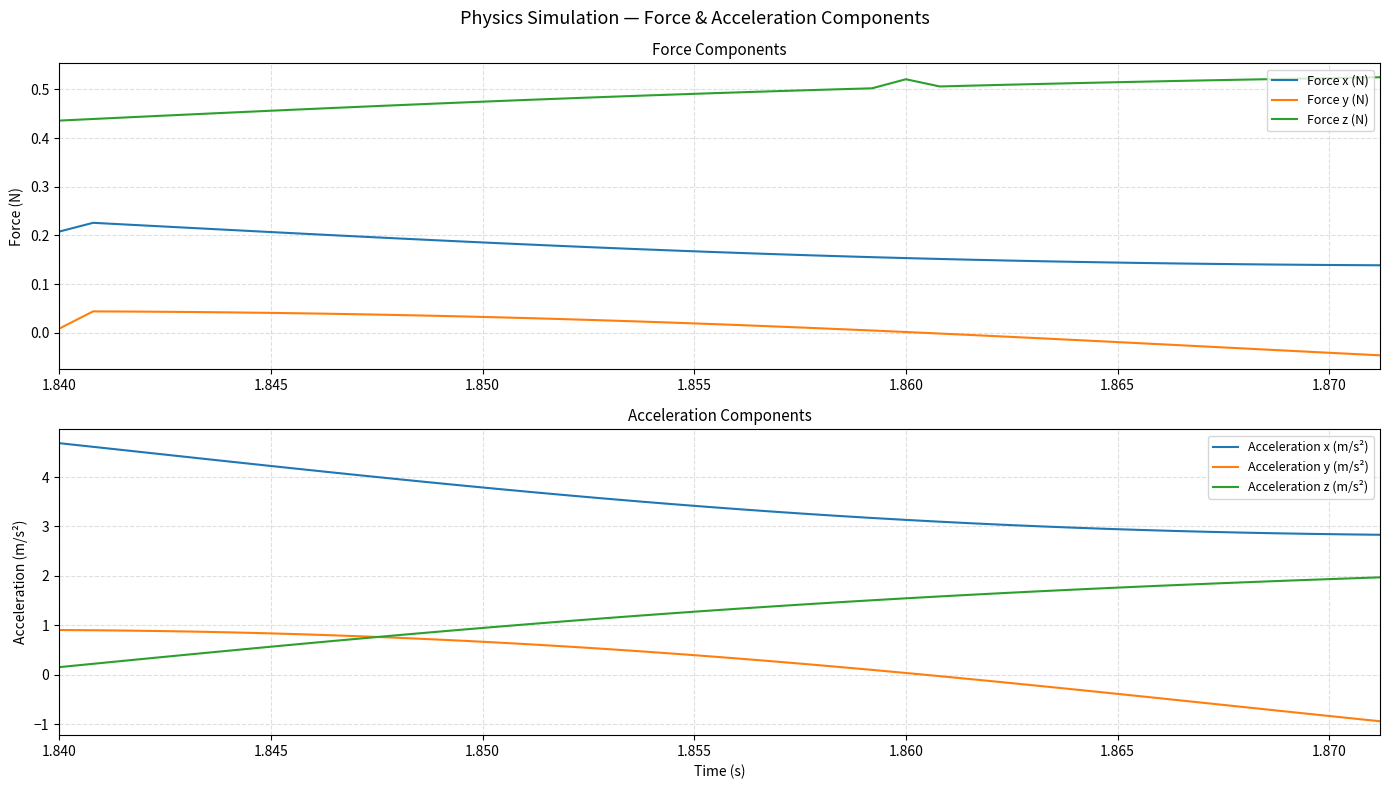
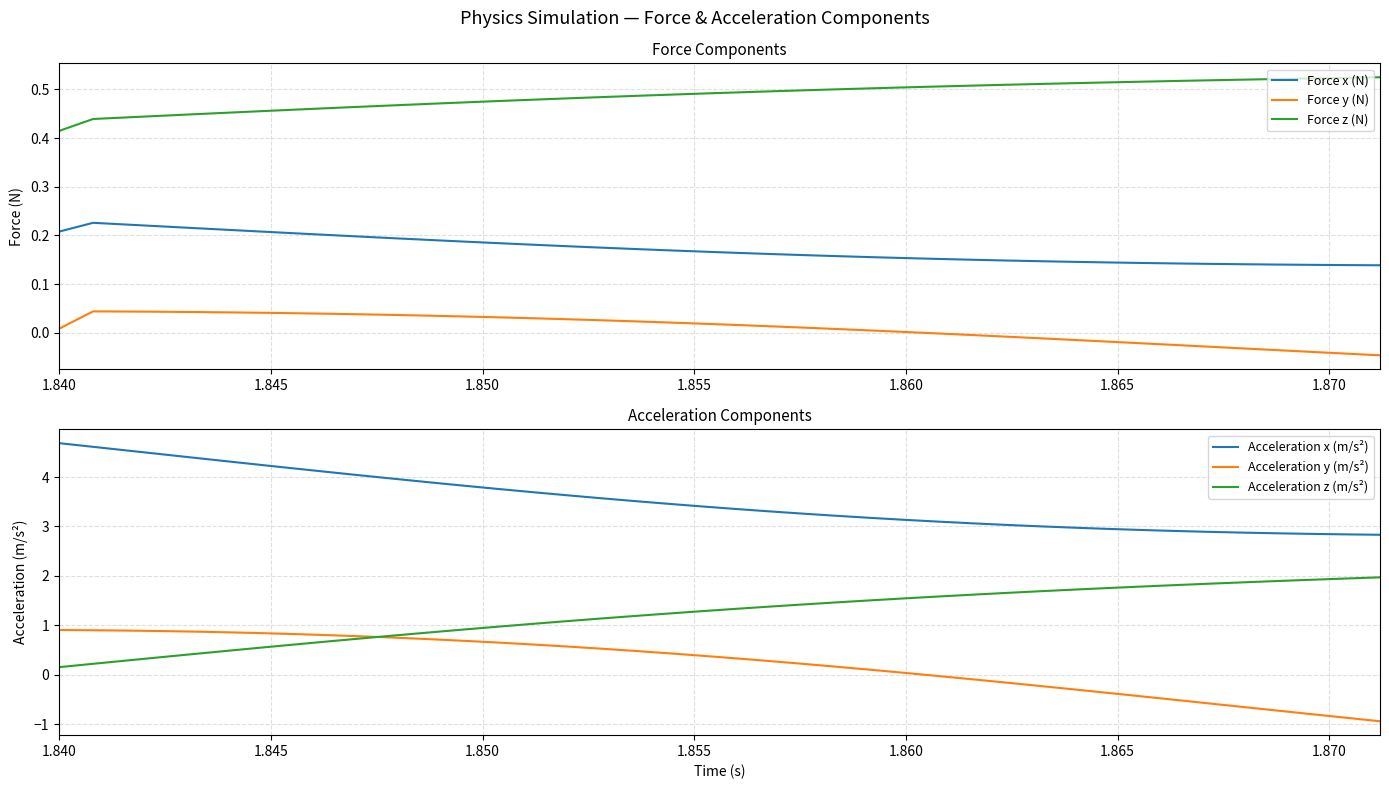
Force Components, Force z (N), 1.840: 0.44 -> 0.41
Force Components, Force z (N), 1.860: 0.52 -> 0.50
